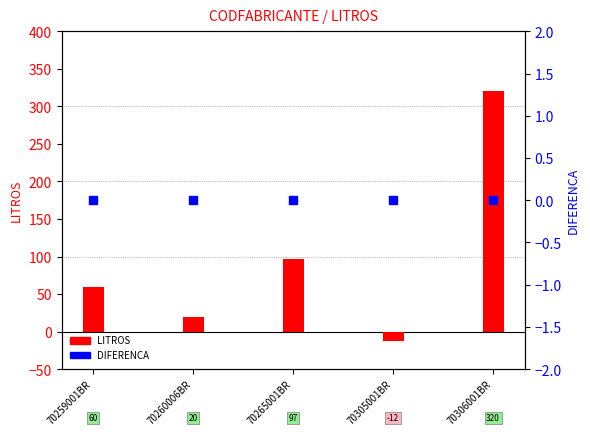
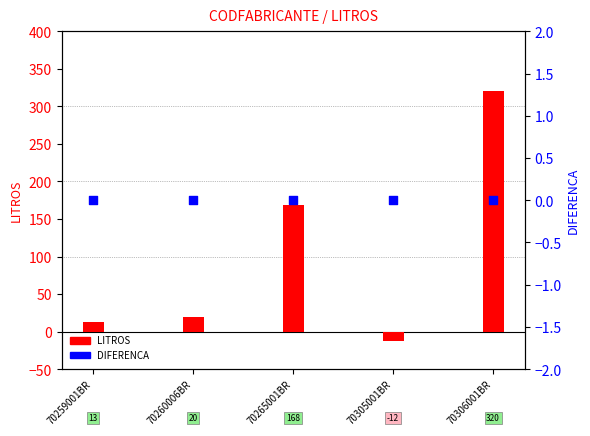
LITROS, 70259001BR: 60 -> 13
LITROS, 70265001BR: 97 -> 168
